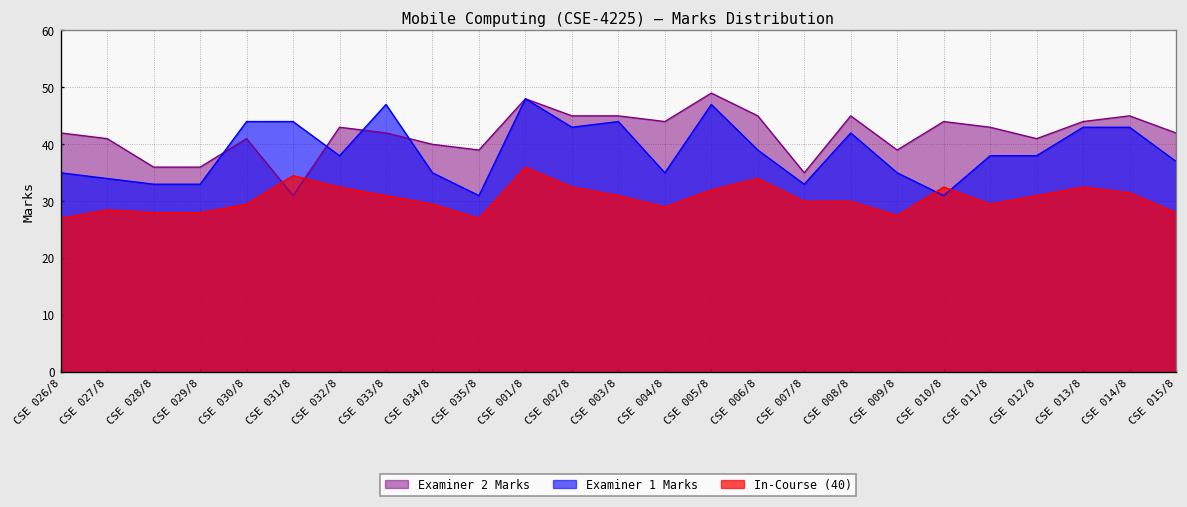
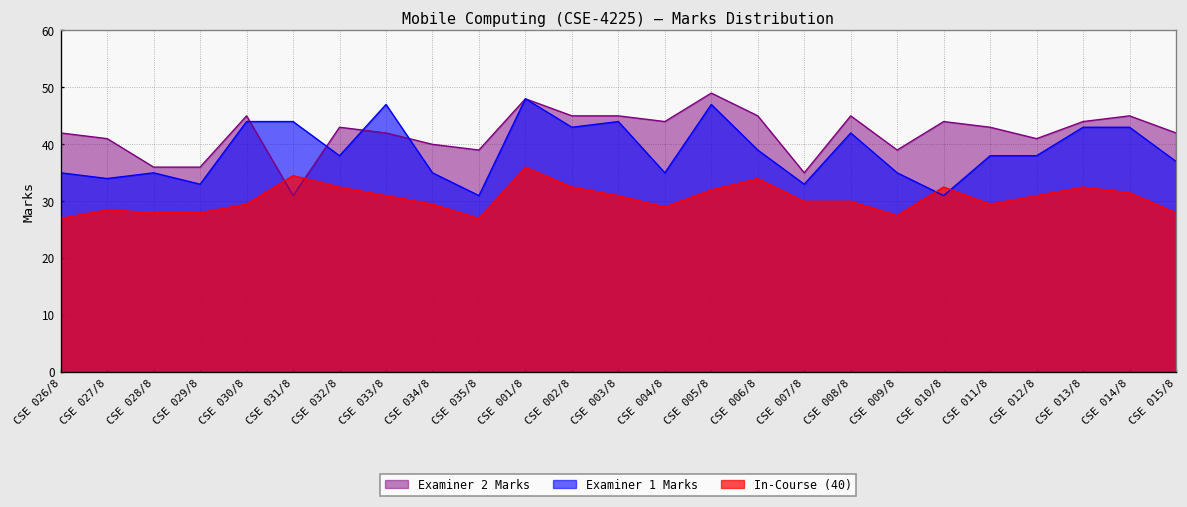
Examiner 1 Marks, CSE 028/8: 33 -> 35
Examiner 2 Marks, CSE 030/8: 41 -> 45
